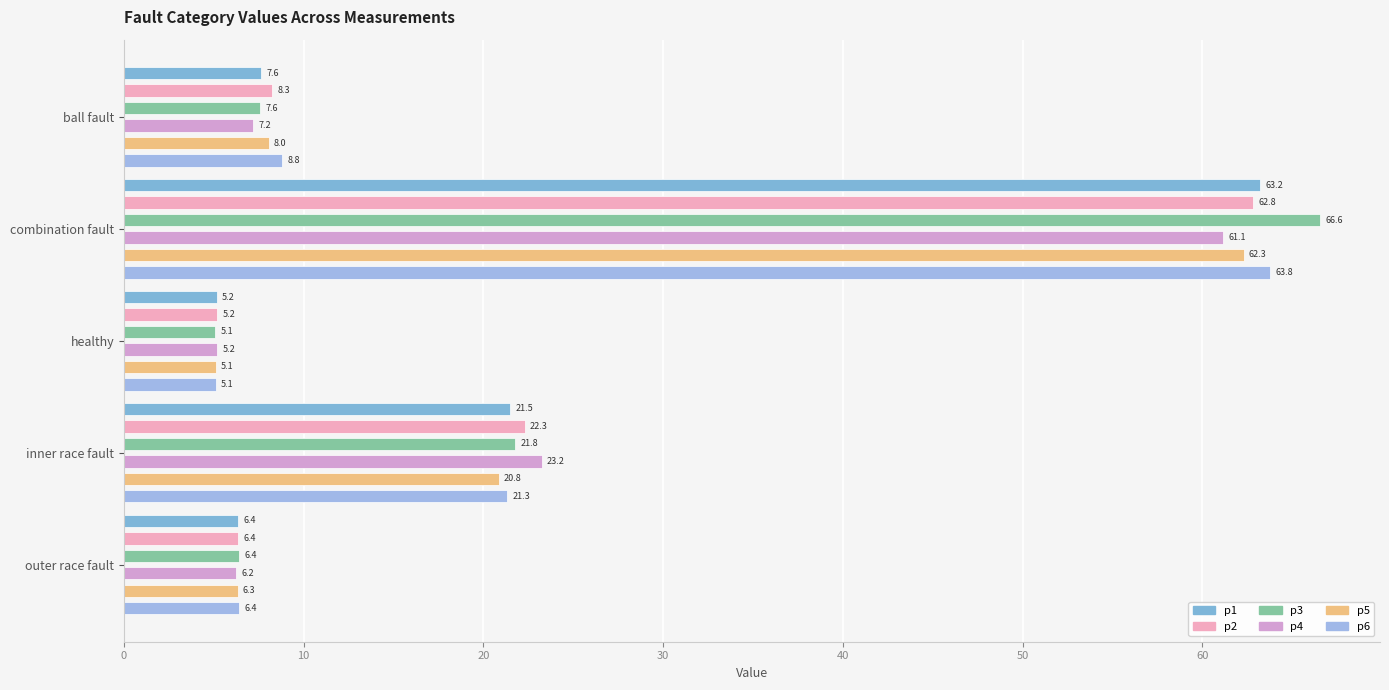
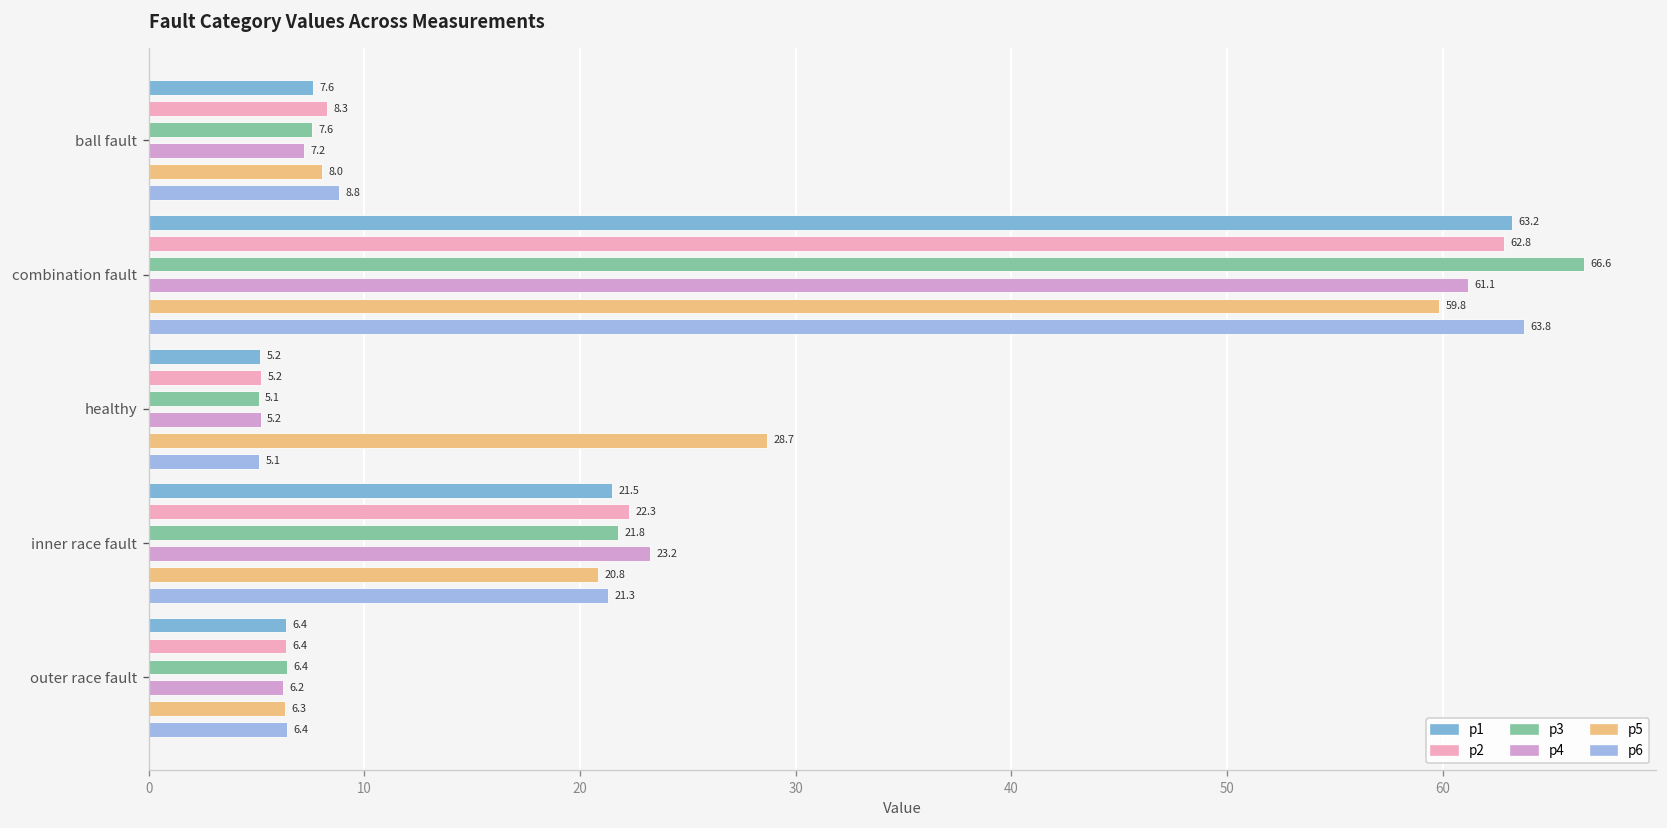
p5, combination fault: 62.3 -> 59.8
p5, healthy: 5.1 -> 28.7
